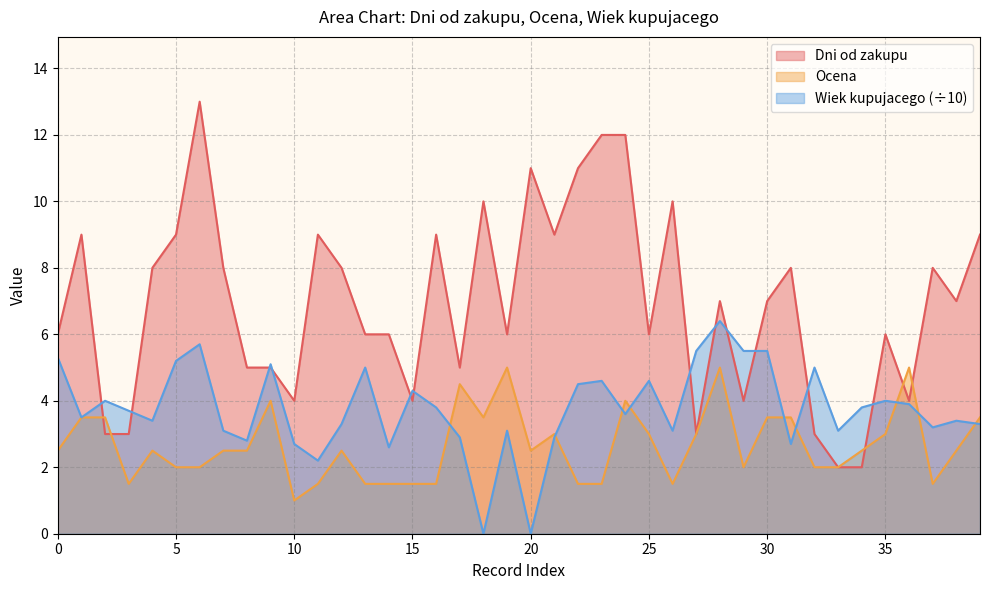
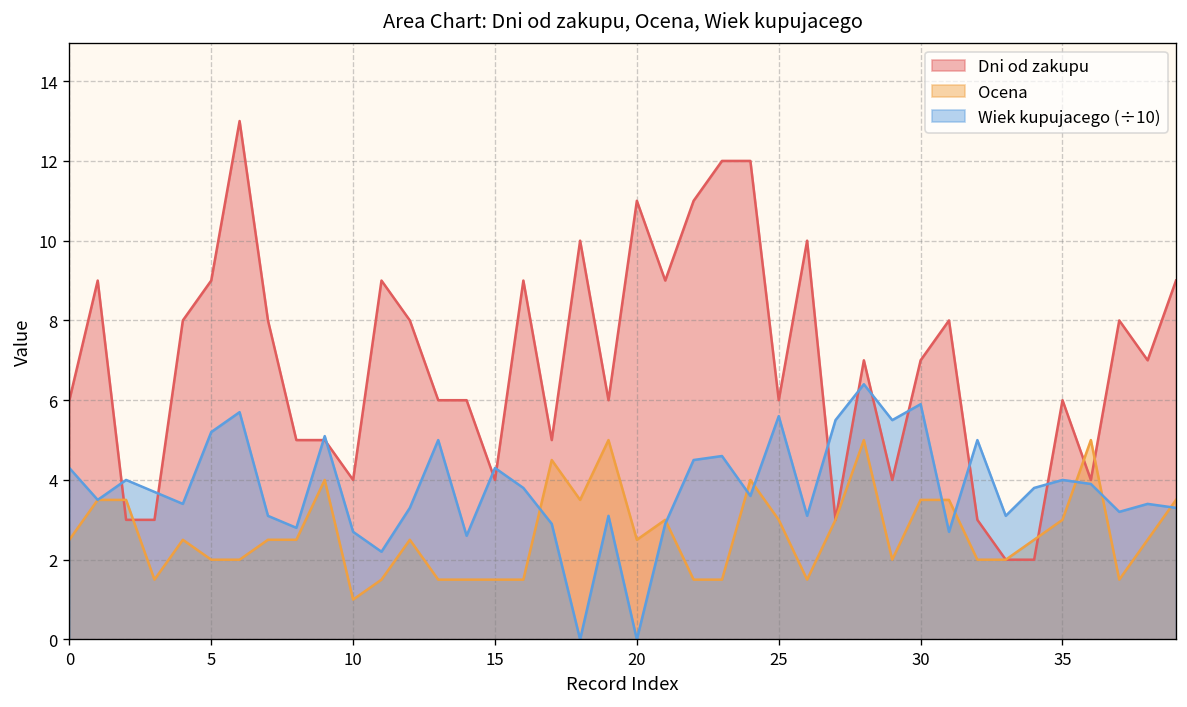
Wiek kupujacego (÷10), 0: 5.3 -> 4.3
Wiek kupujacego (÷10), 25: 4.6 -> 5.6
Wiek kupujacego (÷10), 30: 5.5 -> 5.9
